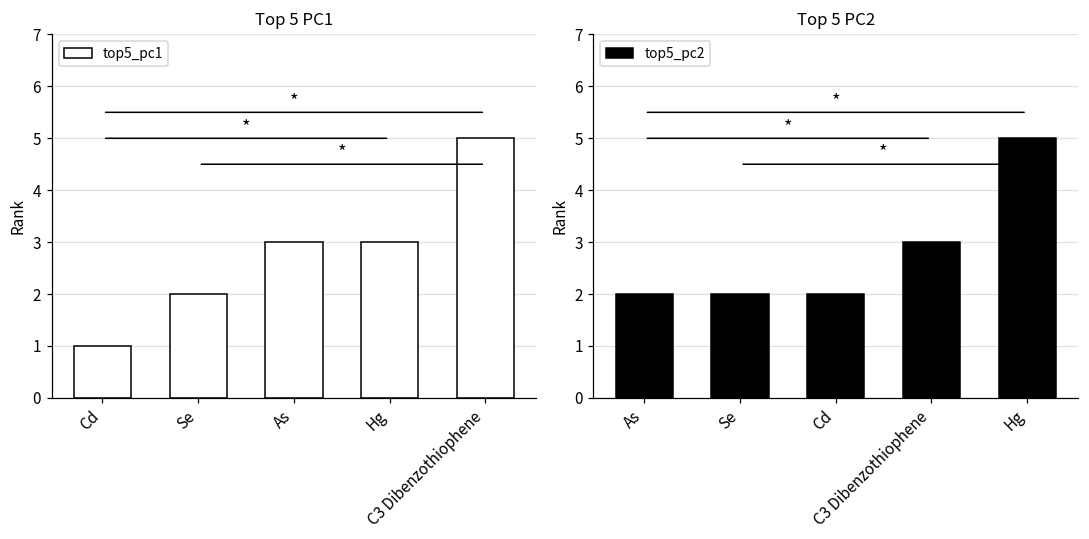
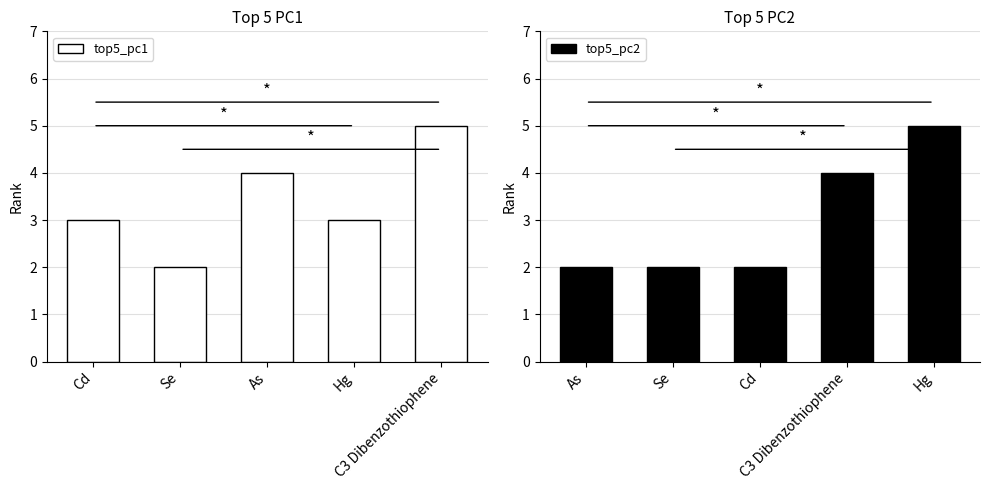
Top 5 PC1, Cd: 1 -> 3
Top 5 PC1, As: 3 -> 4
Top 5 PC2, C3 Dibenzothiophene: 3 -> 4
